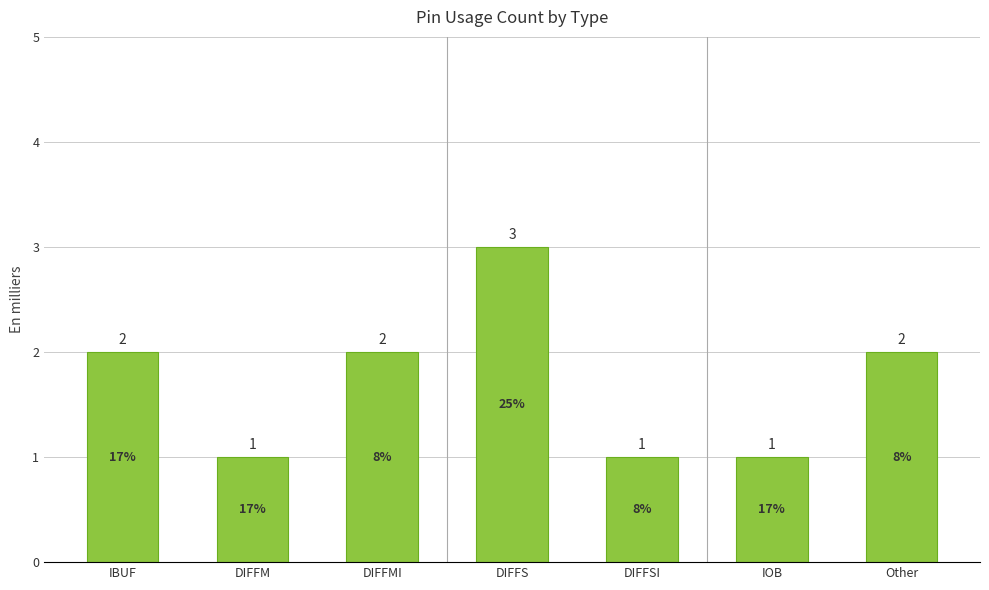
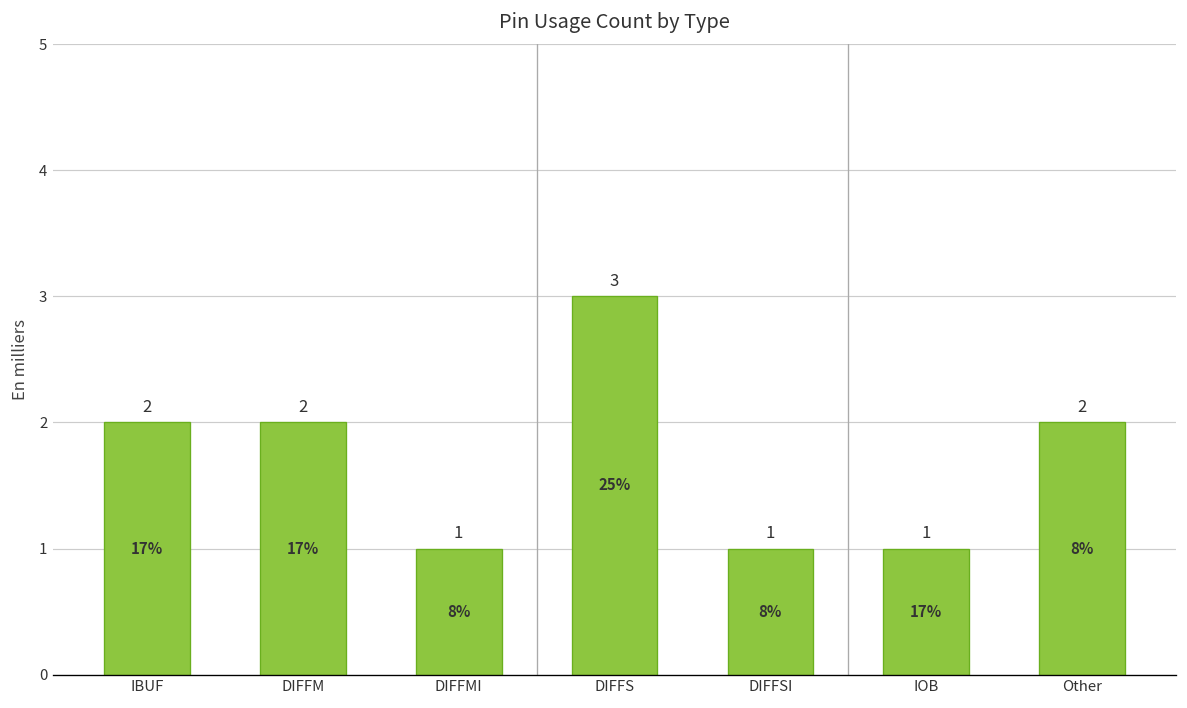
DIFFM: 1 -> 2
DIFFMI: 2 -> 1
